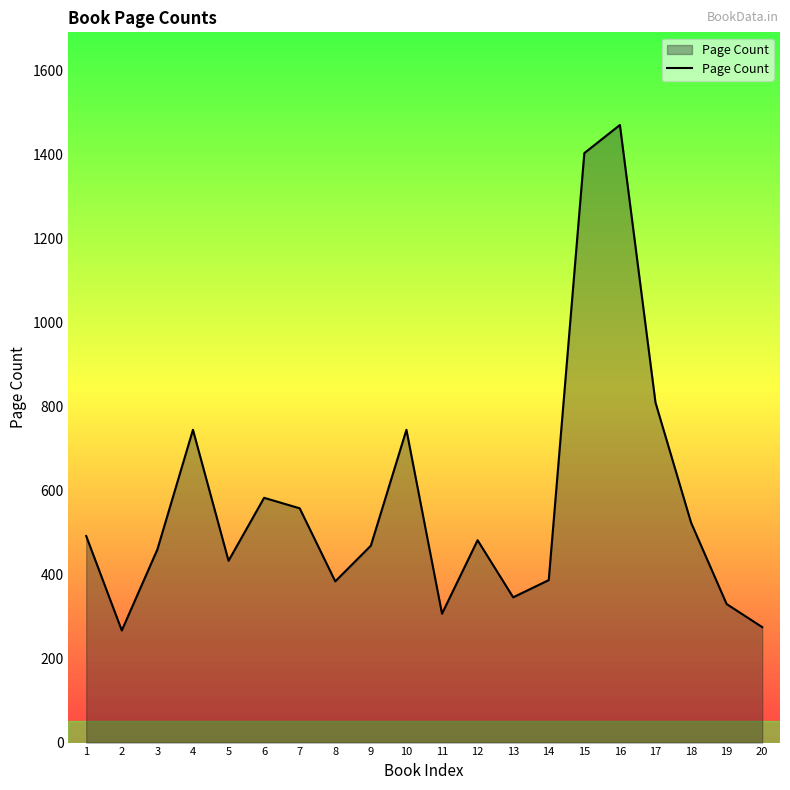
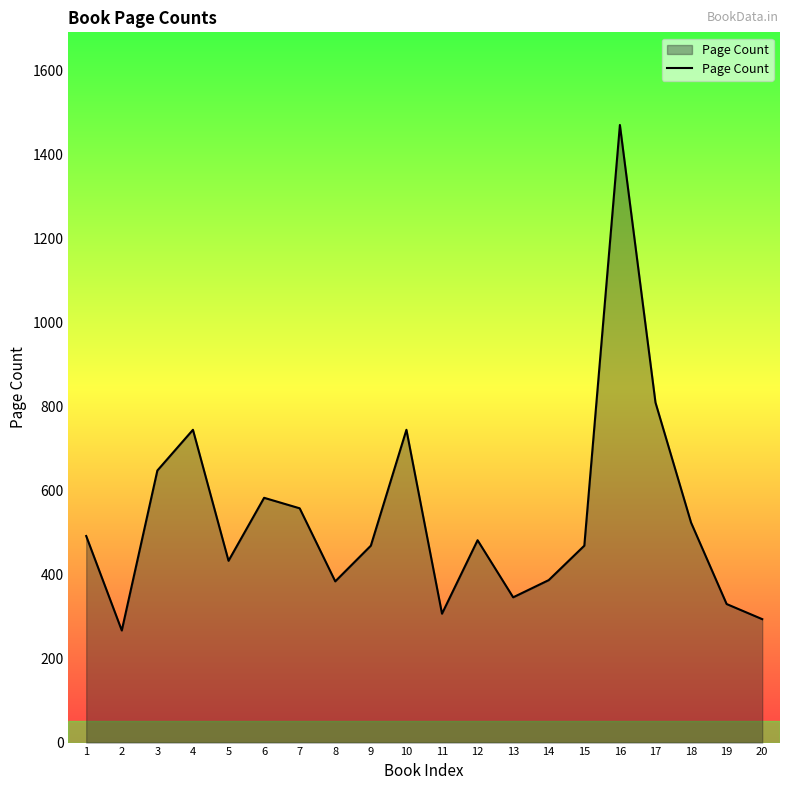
3: 460 -> 650
15: 1400 -> 470
20: 280 -> 290
